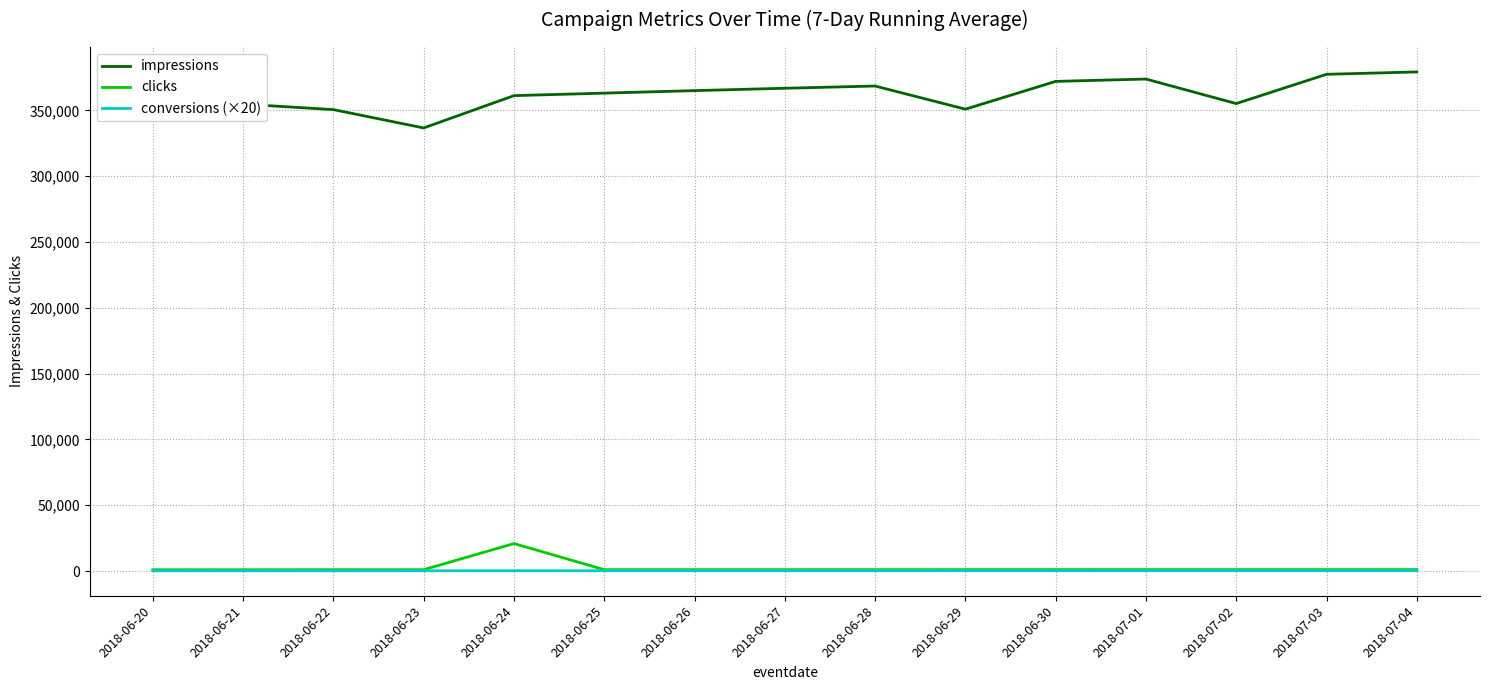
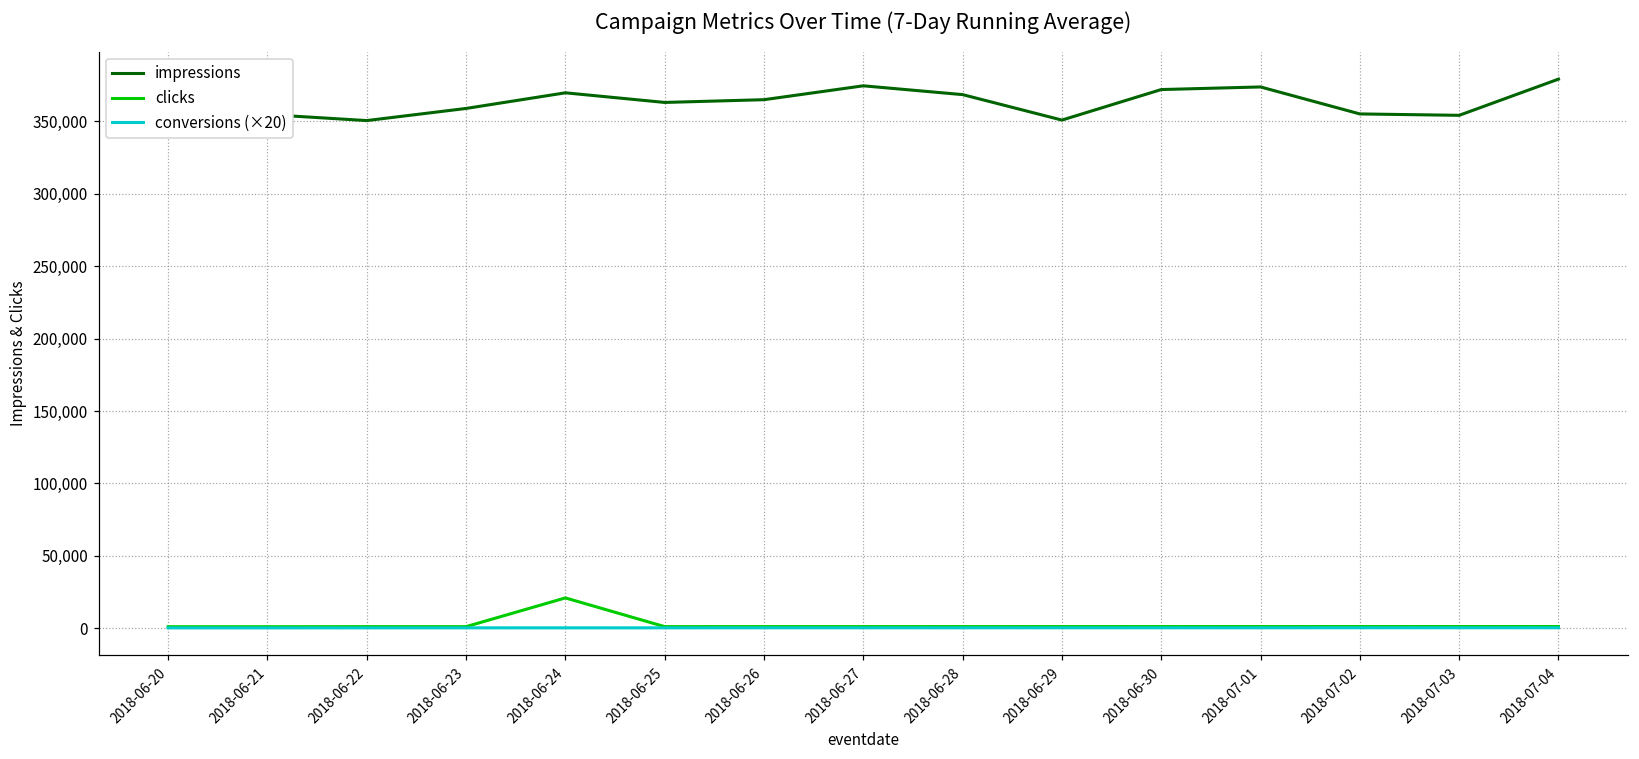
impressions, 2018-06-23: 337,000 -> 359,000
impressions, 2018-06-24: 361,000 -> 370,000
impressions, 2018-06-27: 367,000 -> 375,000
impressions, 2018-07-03: 377,000 -> 354,000
